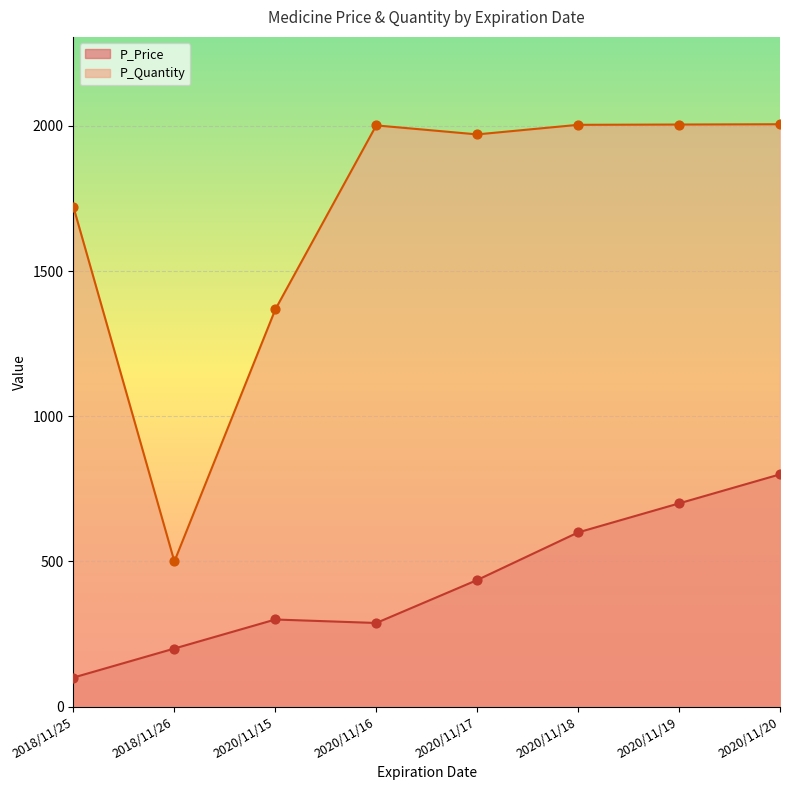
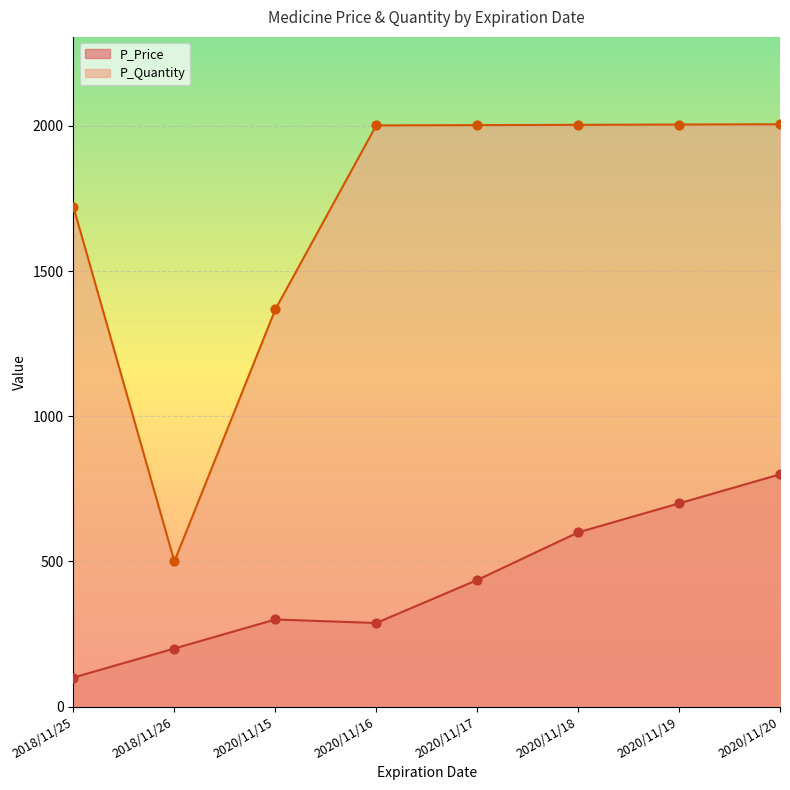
P_Quantity, 2020/11/17: 1970 -> 2000
